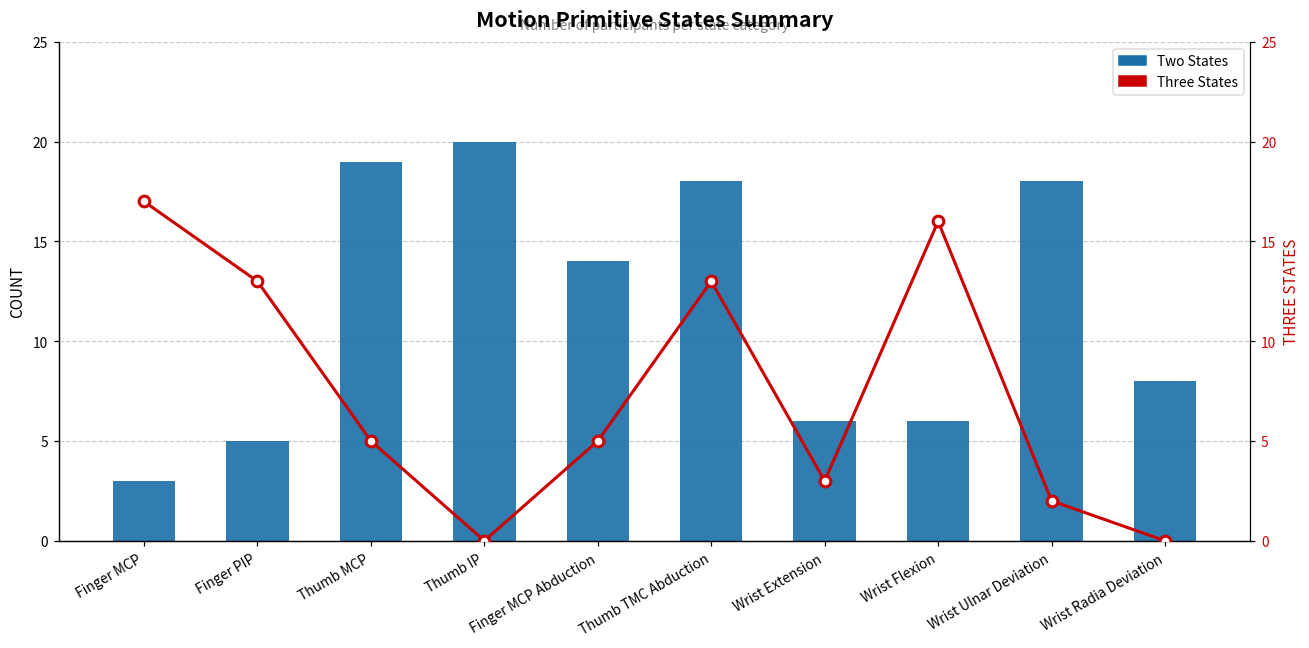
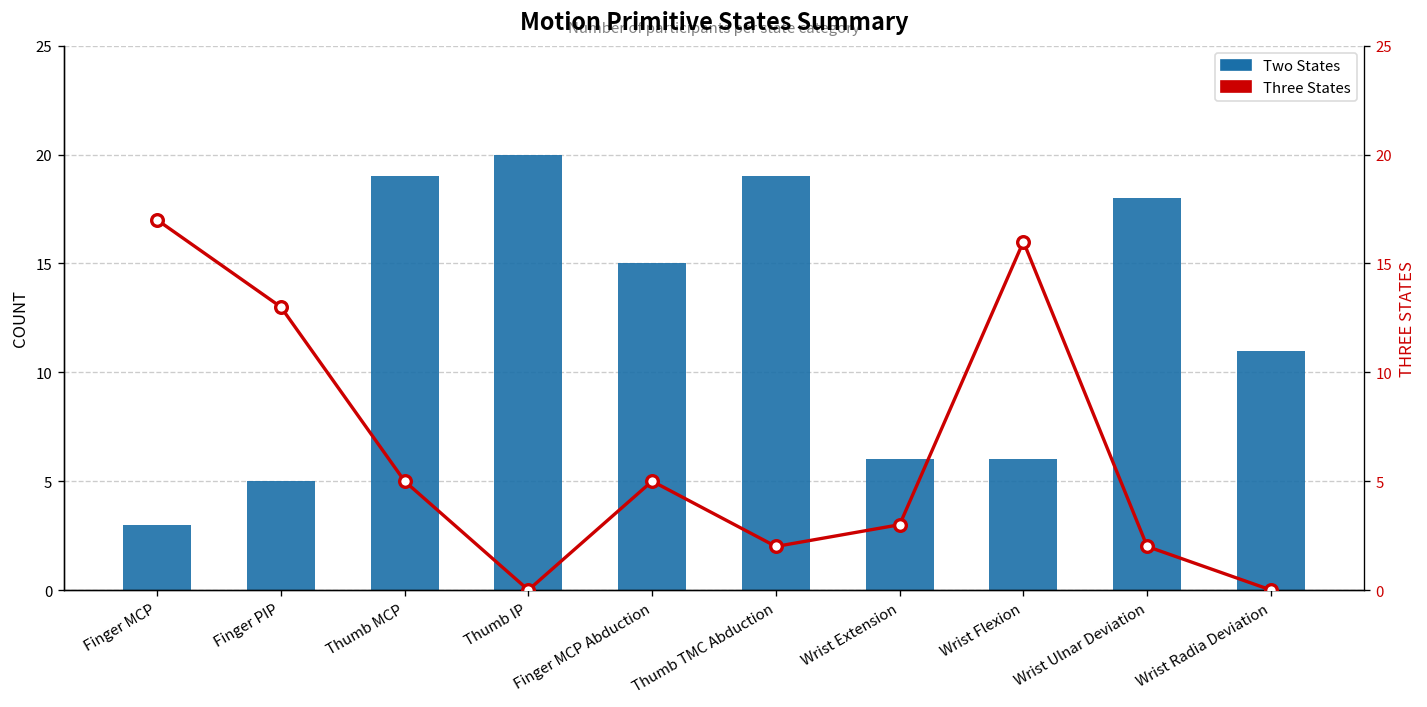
Two States, Finger MCP Abduction: 14 -> 15
Two States, Thumb TMC Abduction: 18 -> 19
Two States, Wrist Radia Deviation: 8 -> 11
Three States, Thumb TMC Abduction: 13 -> 2
